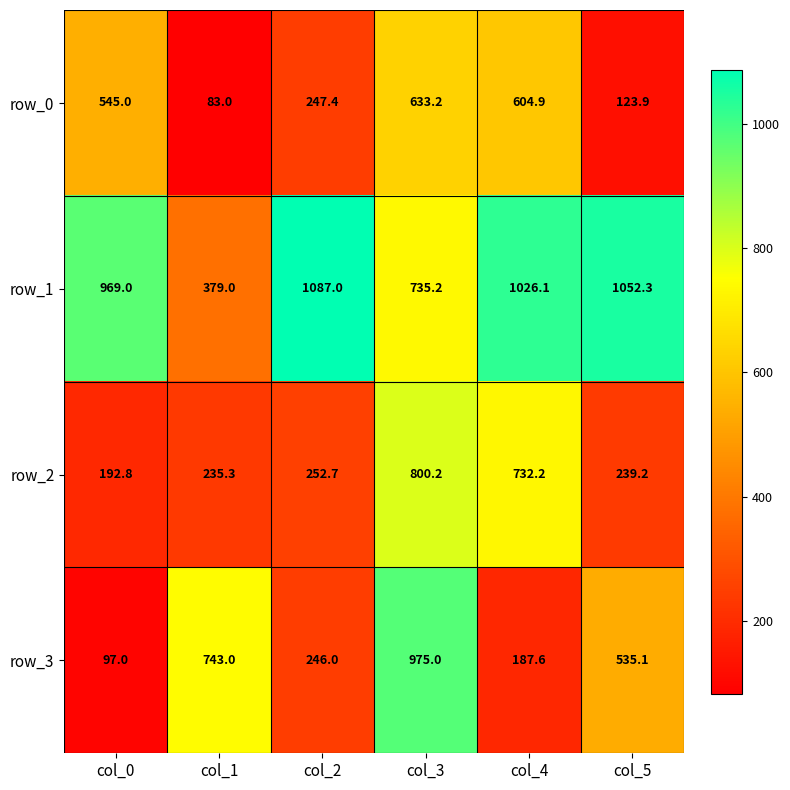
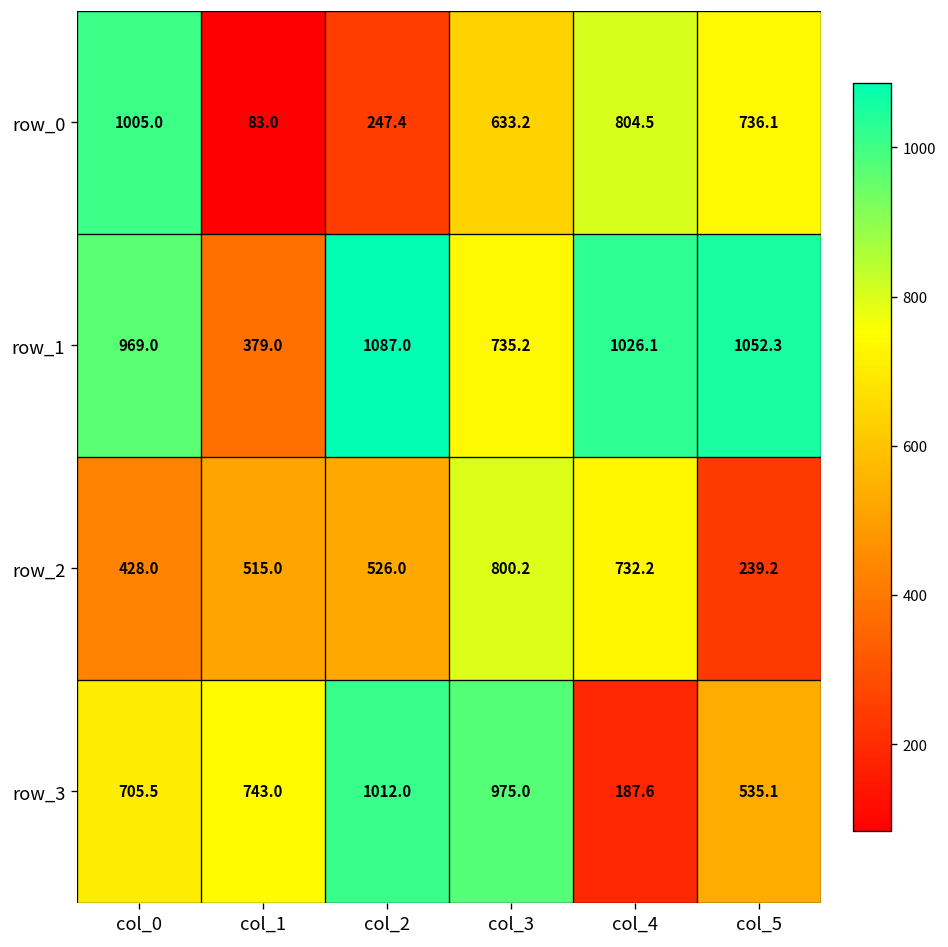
row_0, col_0: 545.0 -> 1005.0
row_0, col_4: 604.9 -> 804.5
row_0, col_5: 123.9 -> 736.1
row_2, col_0: 192.8 -> 428.0
row_2, col_1: 235.3 -> 515.0
row_2, col_2: 252.7 -> 526.0
row_3, col_0: 97.0 -> 705.5
row_3, col_2: 246.0 -> 1012.0
